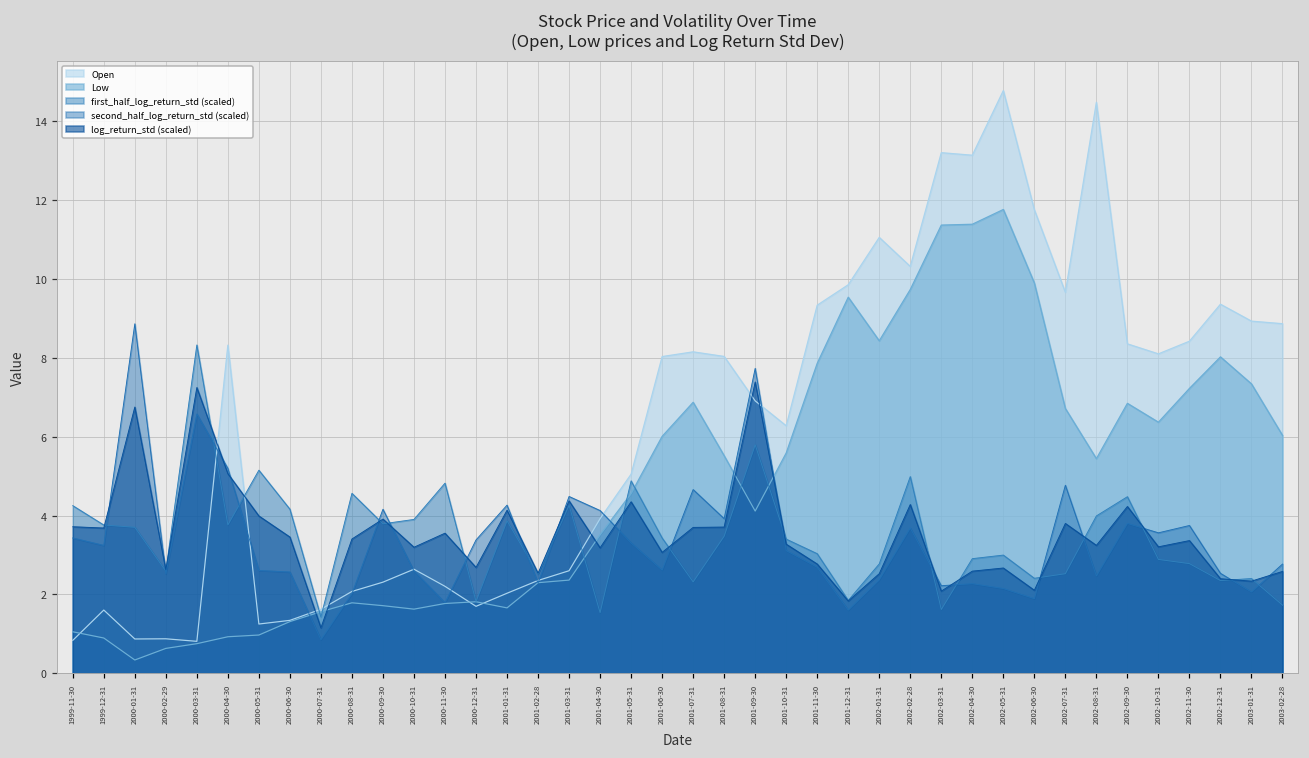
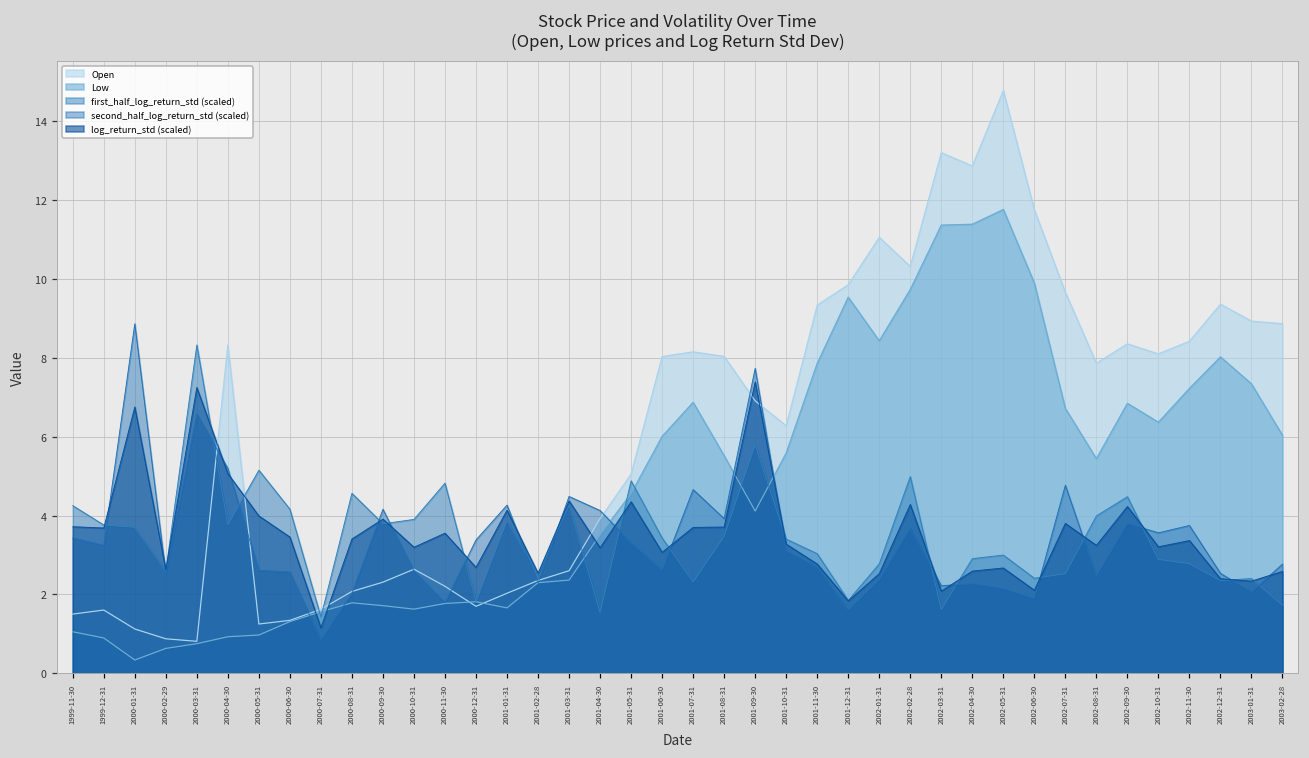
Open, 1999-11-30: 0.8 -> 1.5
Open, 2000-01-31: 0.9 -> 1.1
Open, 2002-04-30: 13.1 -> 12.9
Open, 2002-08-31: 14.5 -> 7.9
